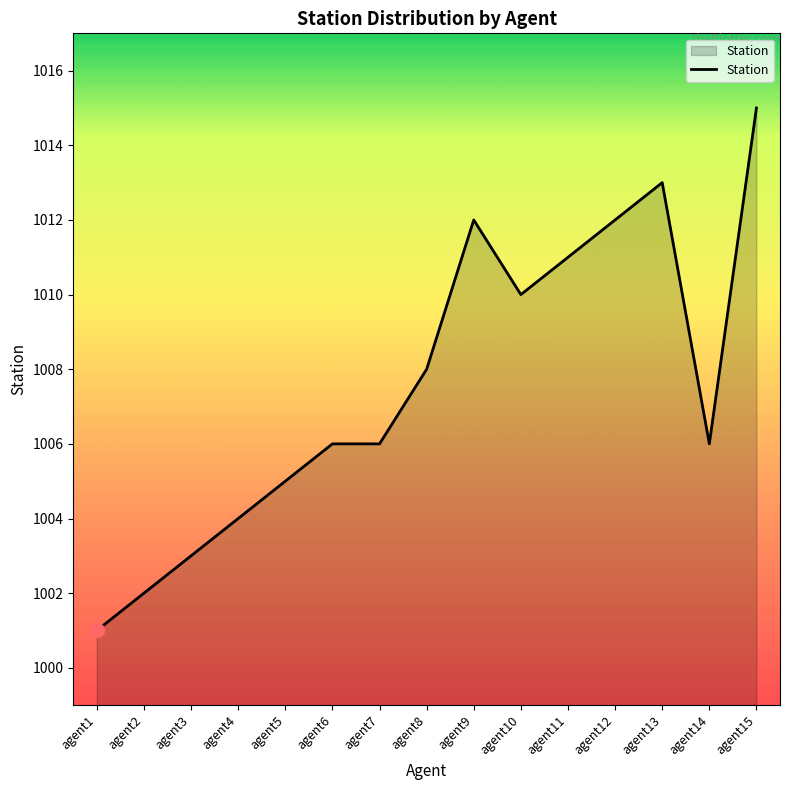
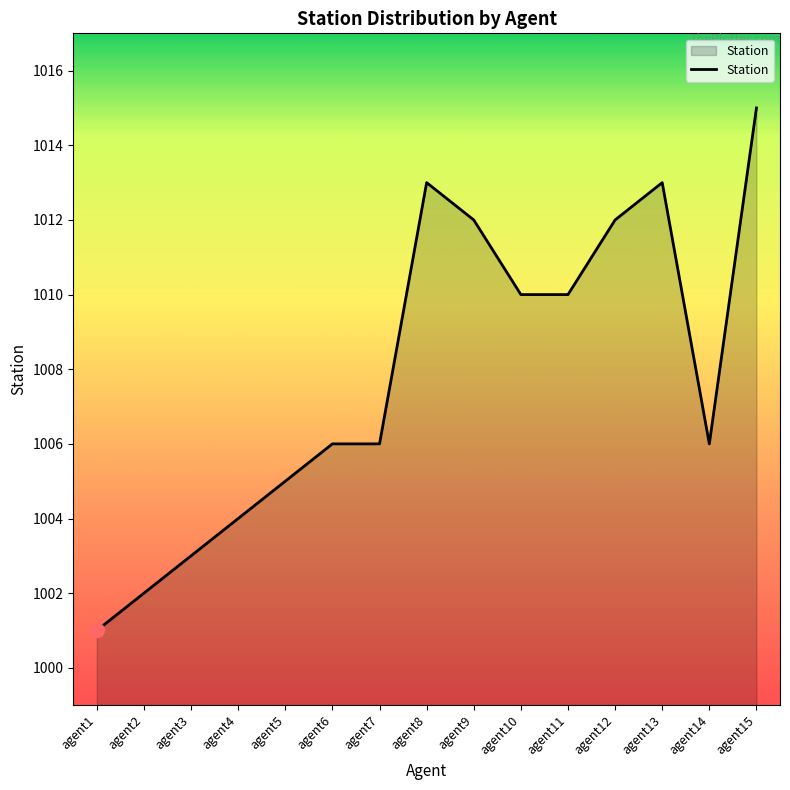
Station, agent8: 1008 -> 1013
Station, agent11: 1011 -> 1010
